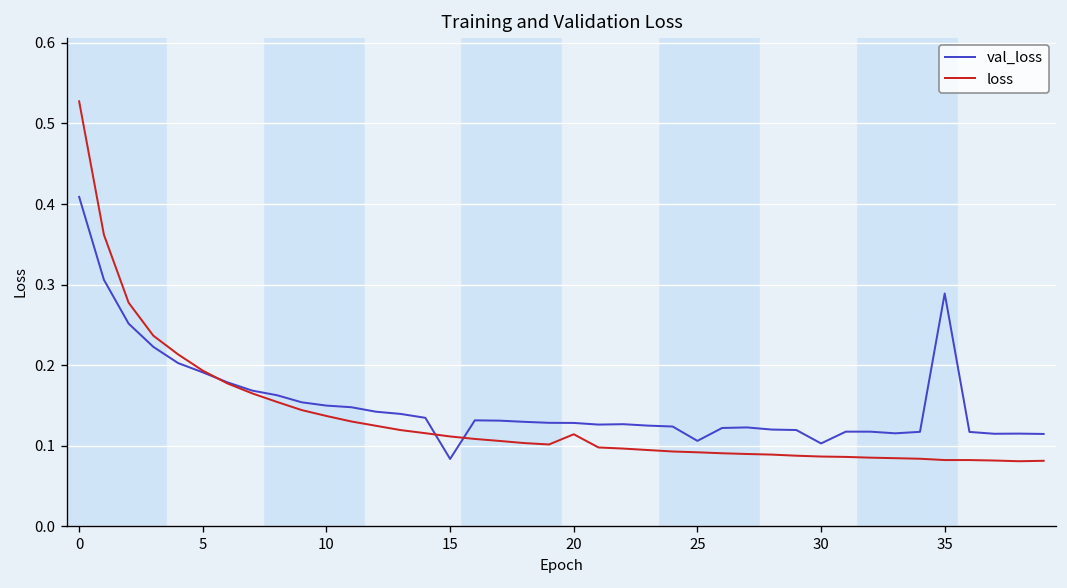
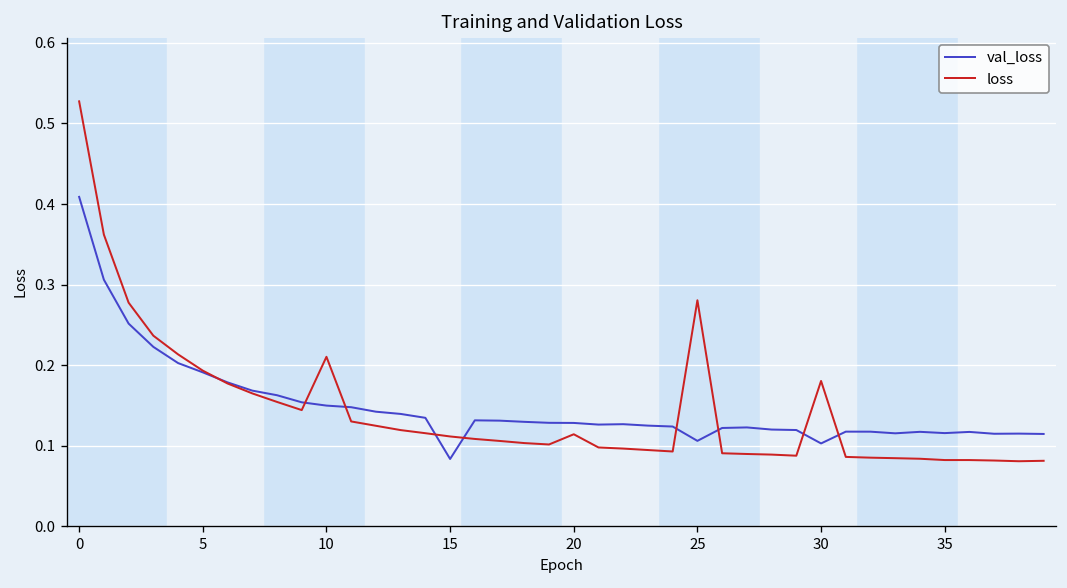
loss, 10: 0.14 -> 0.21
loss, 25: 0.09 -> 0.28
loss, 30: 0.09 -> 0.18
val_loss, 35: 0.29 -> 0.12
